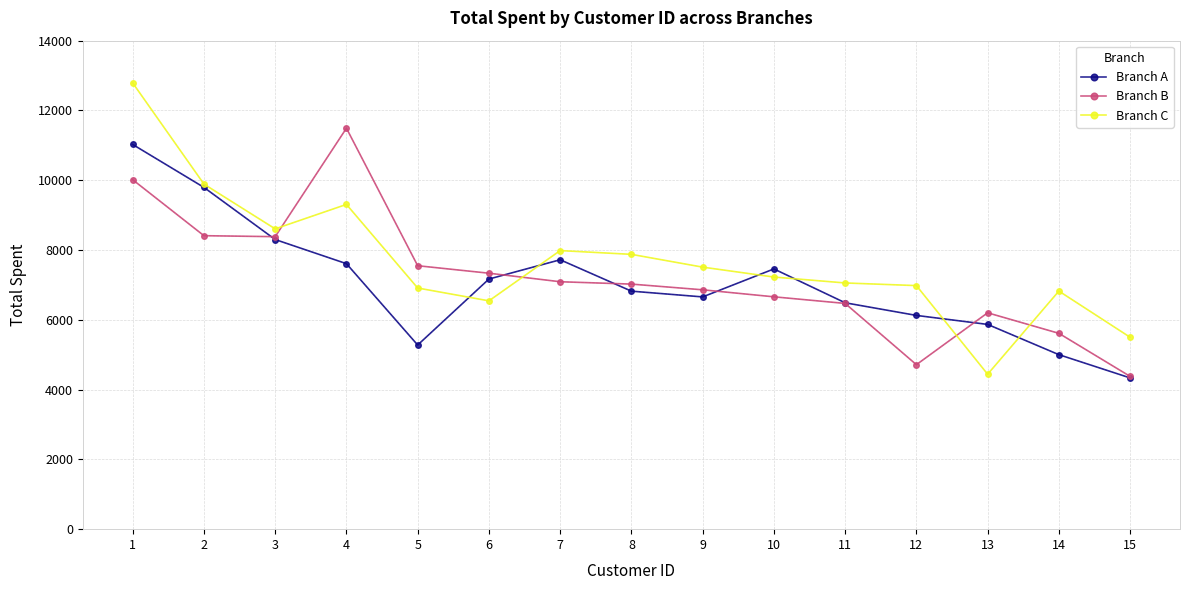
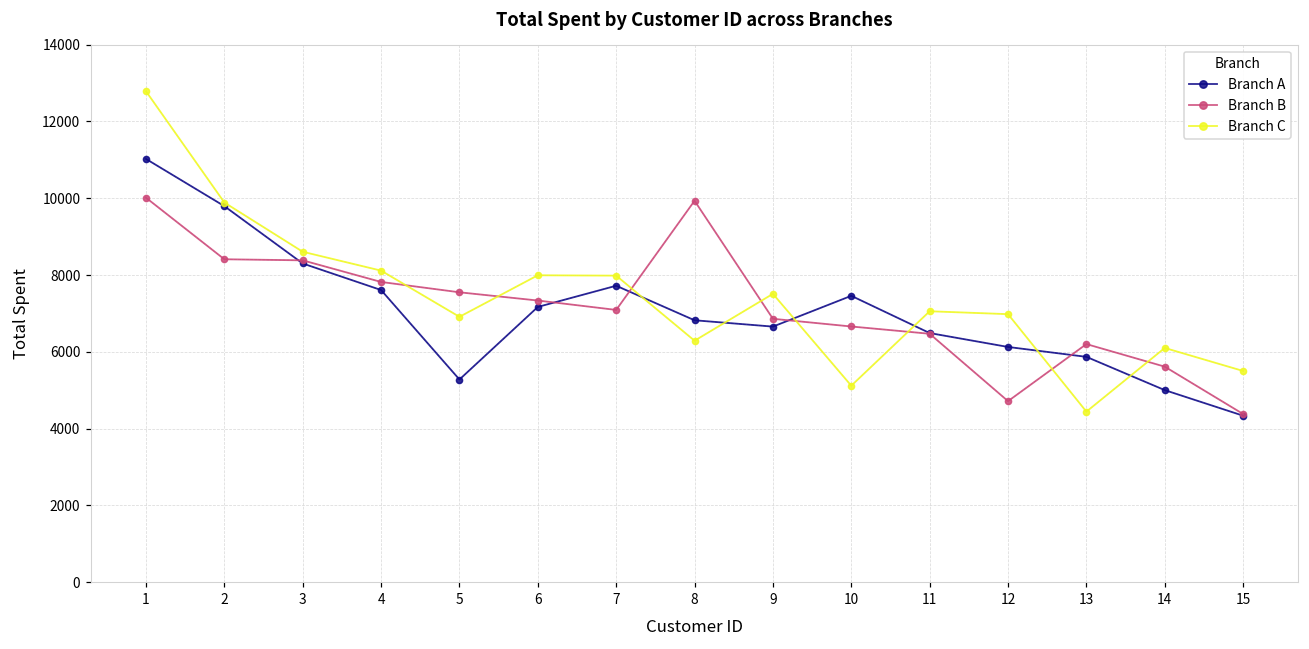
Branch B, 4: 11500 -> 7800
Branch C, 4: 9300 -> 8100
Branch C, 6: 6500 -> 8000
Branch B, 8: 7000 -> 9900
Branch C, 8: 7900 -> 6300
Branch C, 10: 7200 -> 5100
Branch C, 14: 6800 -> 6100
